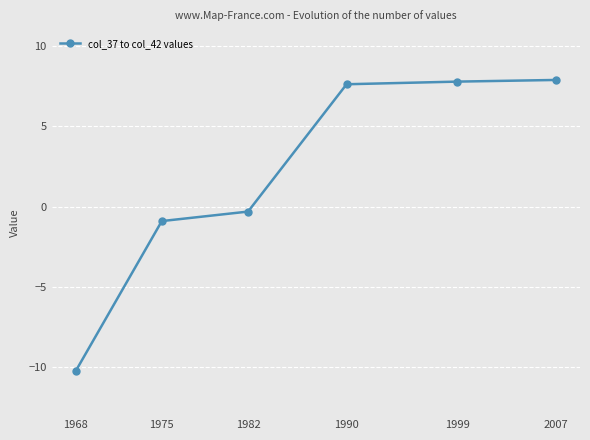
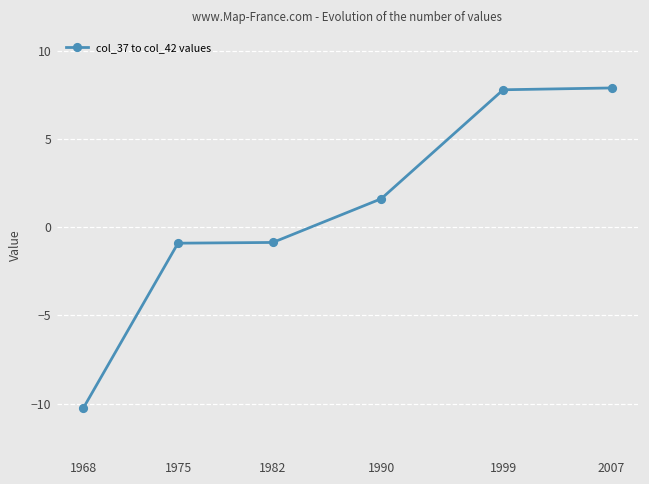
1982: -0.3 -> -0.9
1990: 7.6 -> 1.6
